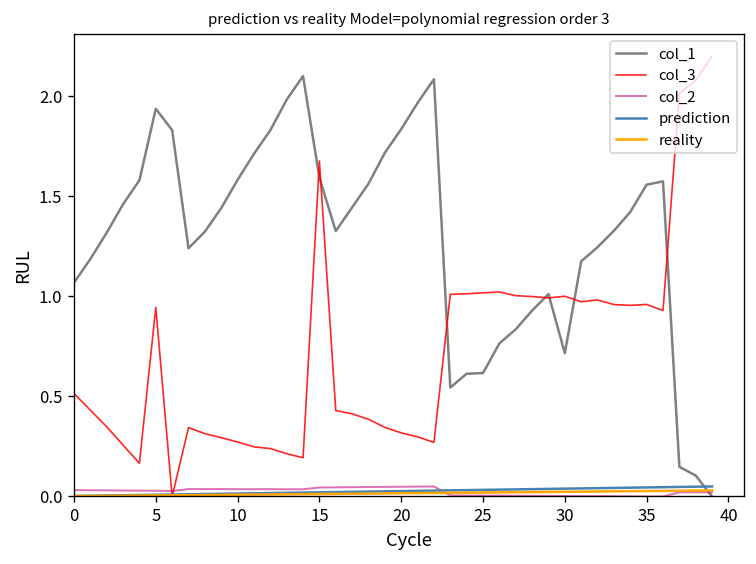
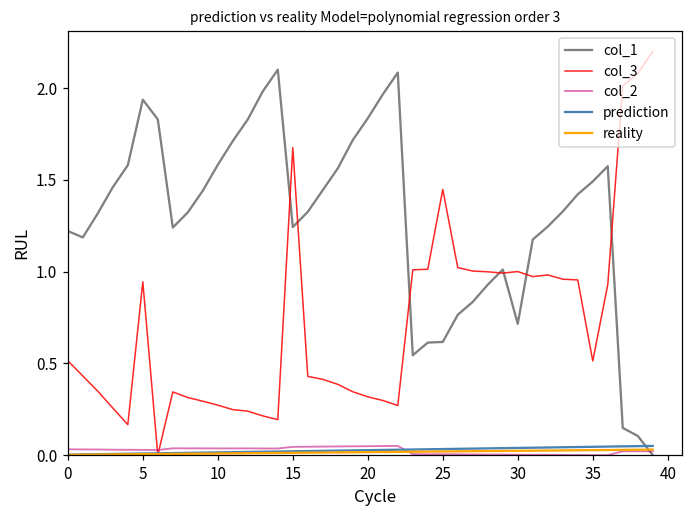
col_1, 0: 1.07 -> 1.22
col_1, 15: 1.59 -> 1.24
col_3, 25: 1.02 -> 1.45
col_1, 35: 1.56 -> 1.49
col_3, 35: 0.96 -> 0.51
